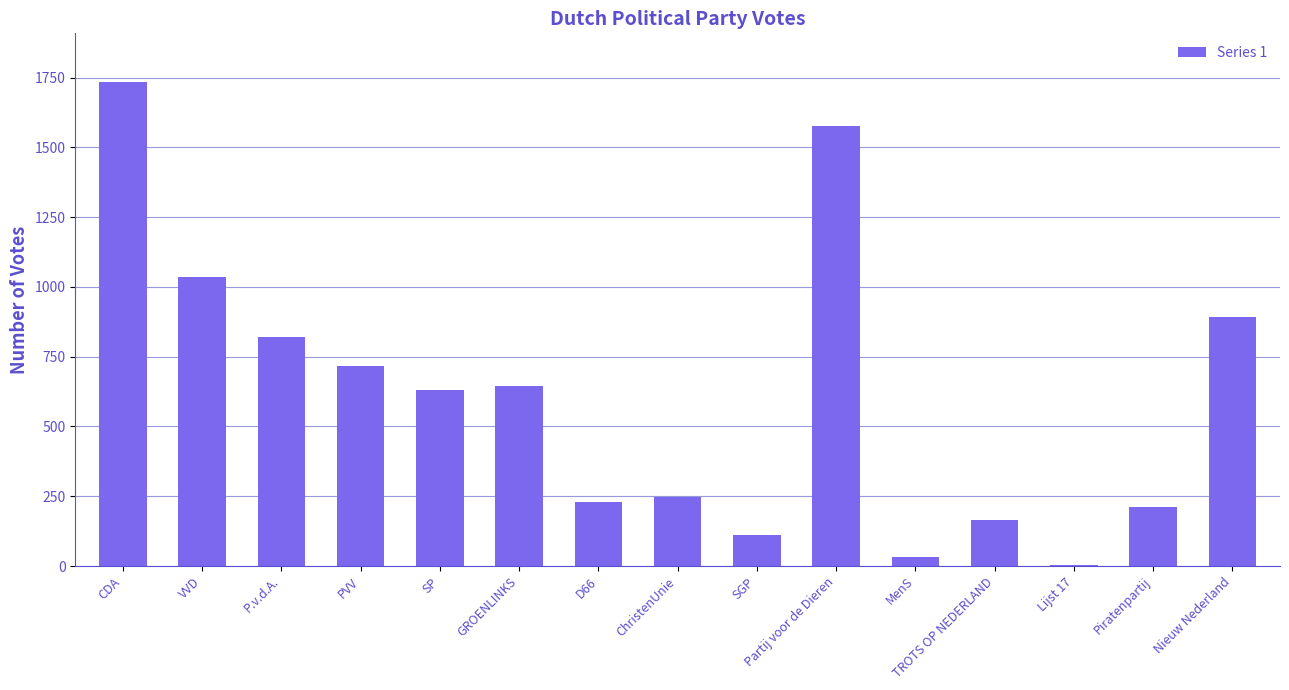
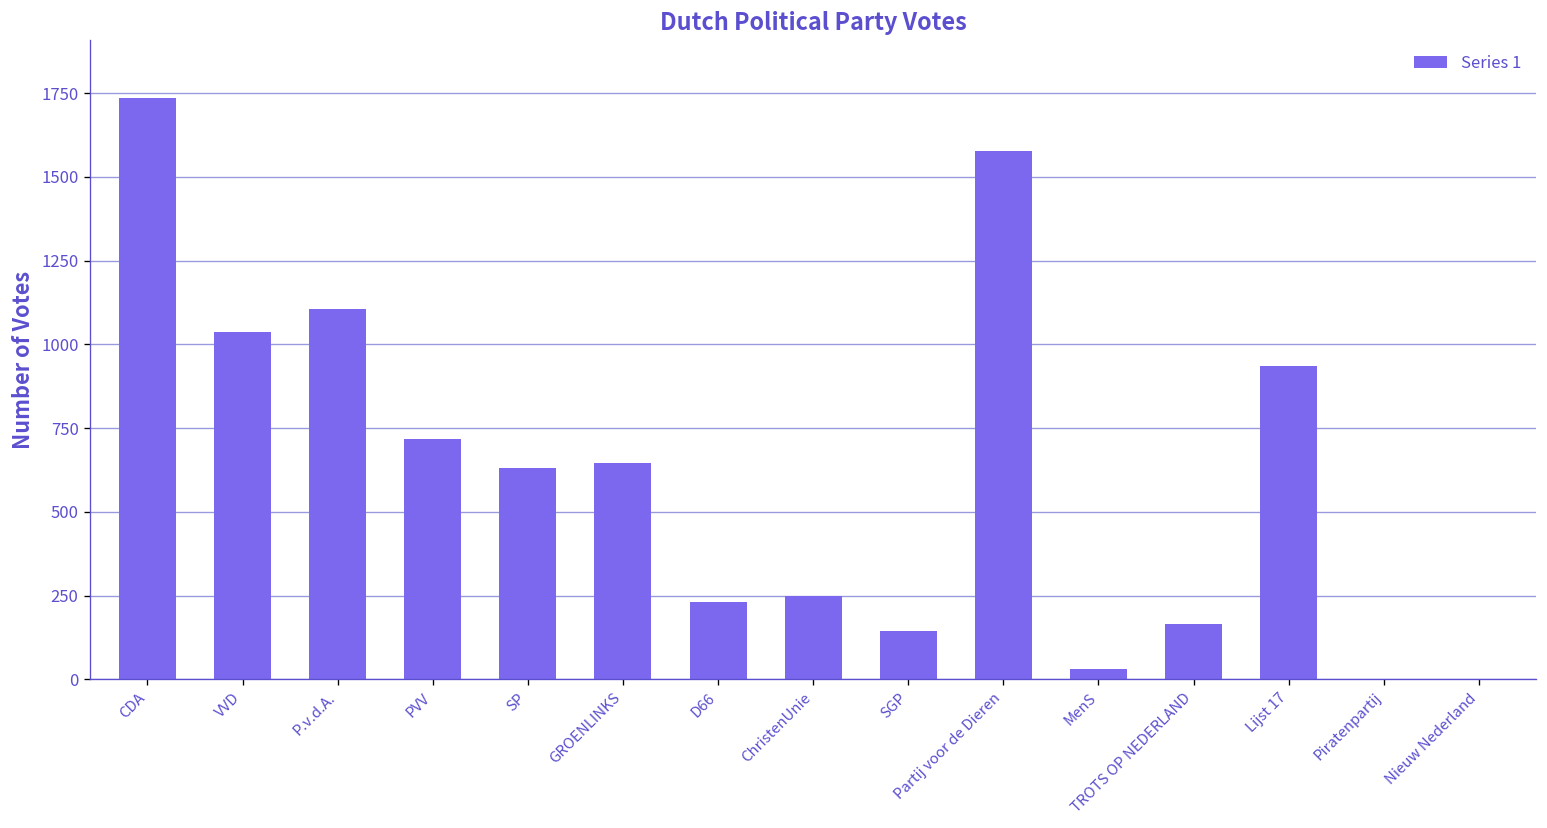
P.v.d.A.: 820 -> 1110
SGP: 110 -> 140
Lijst 17: 0 -> 930
Piratenpartij: 210 -> 0
Nieuw Nederland: 890 -> 0
